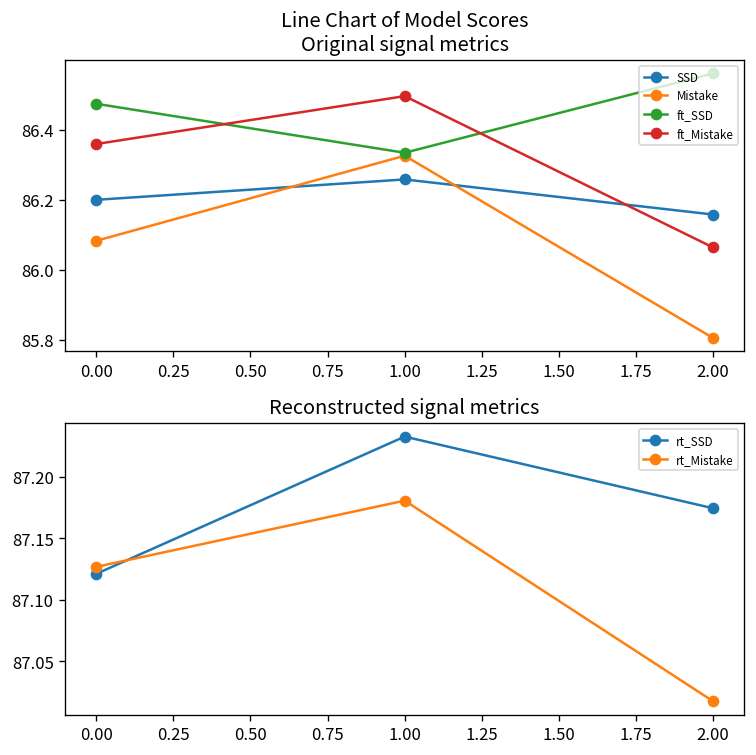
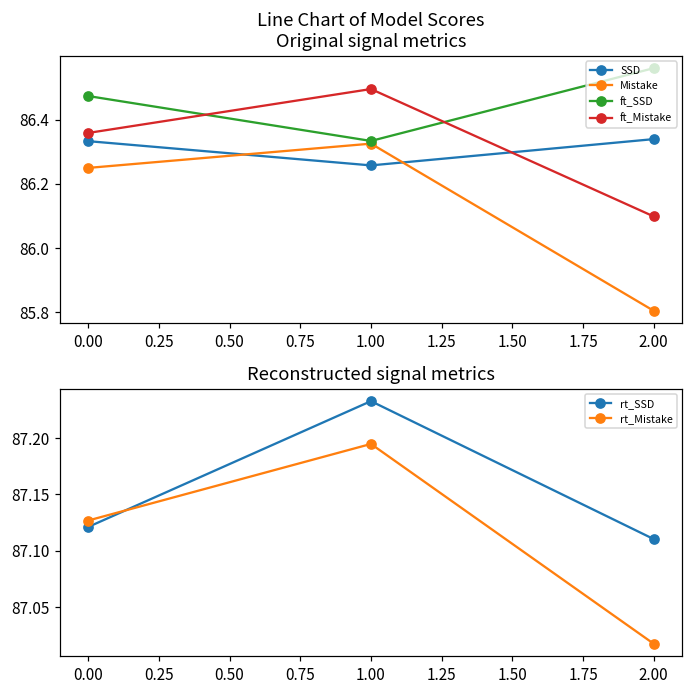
Line Chart of Model Scores Original signal metrics, SSD, 0.00: 86.20 -> 86.33
Line Chart of Model Scores Original signal metrics, Mistake, 0.00: 86.08 -> 86.25
Line Chart of Model Scores Original signal metrics, SSD, 2.00: 86.16 -> 86.34
Line Chart of Model Scores Original signal metrics, ft_Mistake, 2.00: 86.06 -> 86.10
Reconstructed signal metrics, rt_Mistake, 1.00: 87.181 -> 87.195
Reconstructed signal metrics, rt_SSD, 2.00: 87.175 -> 87.110
